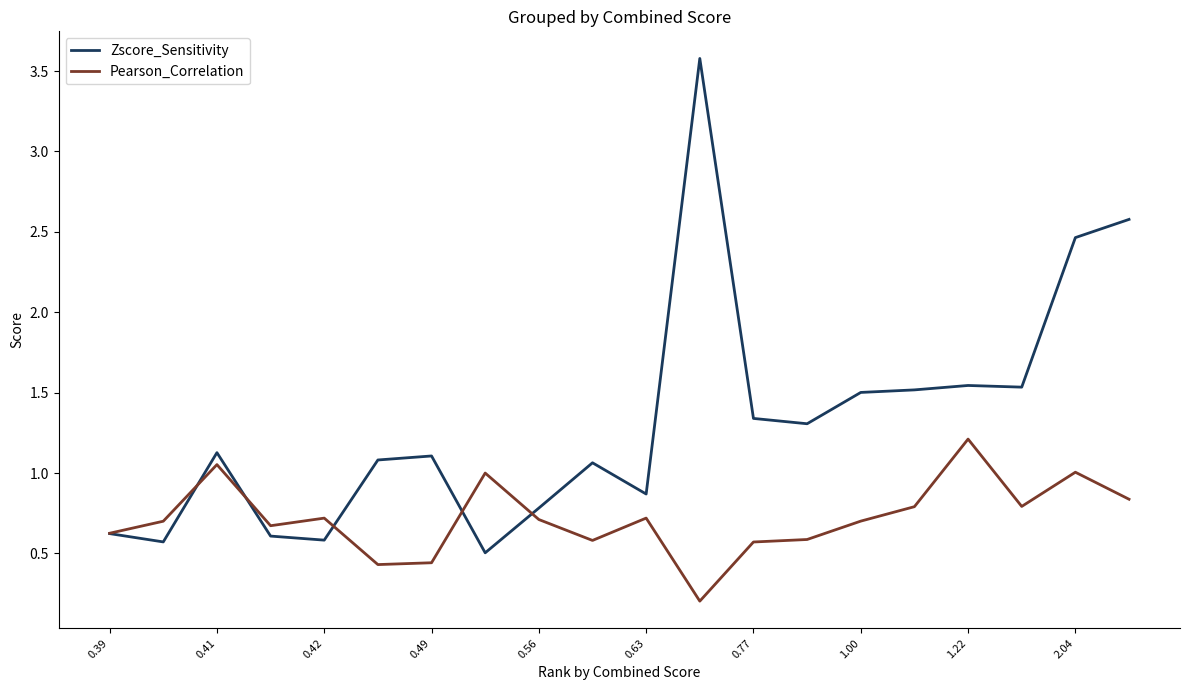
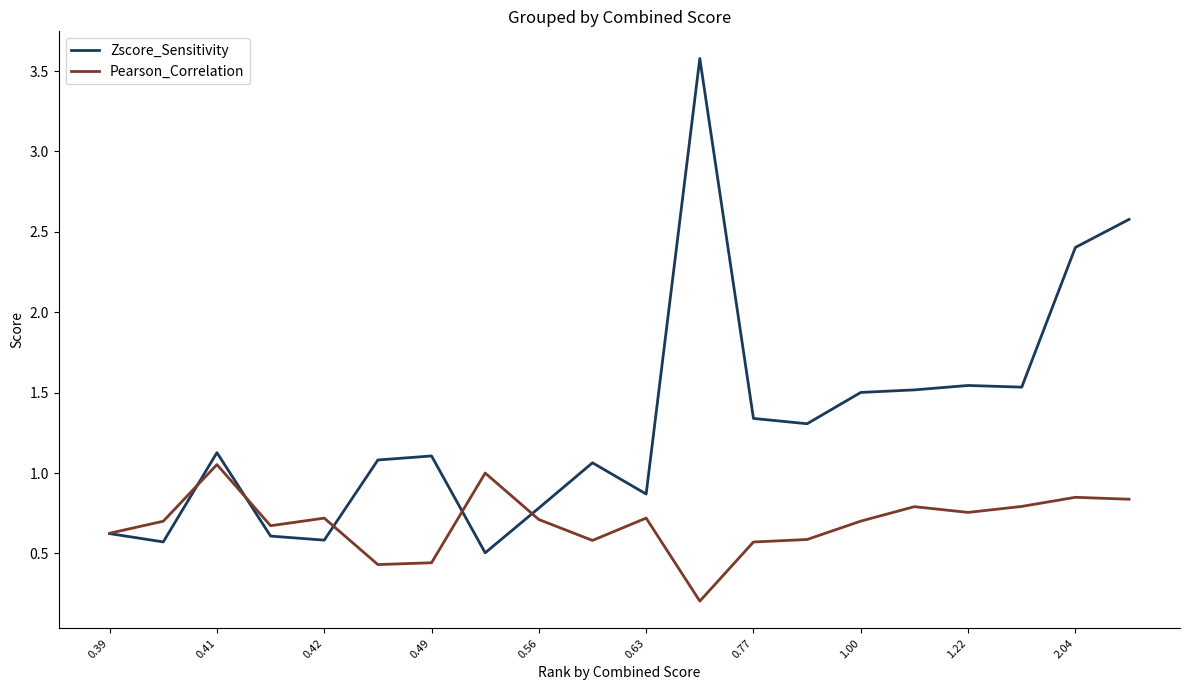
Pearson_Correlation, 1.22: 1.21 -> 0.76
Zscore_Sensitivity, 2.04: 2.46 -> 2.40
Pearson_Correlation, 2.04: 1.01 -> 0.85
